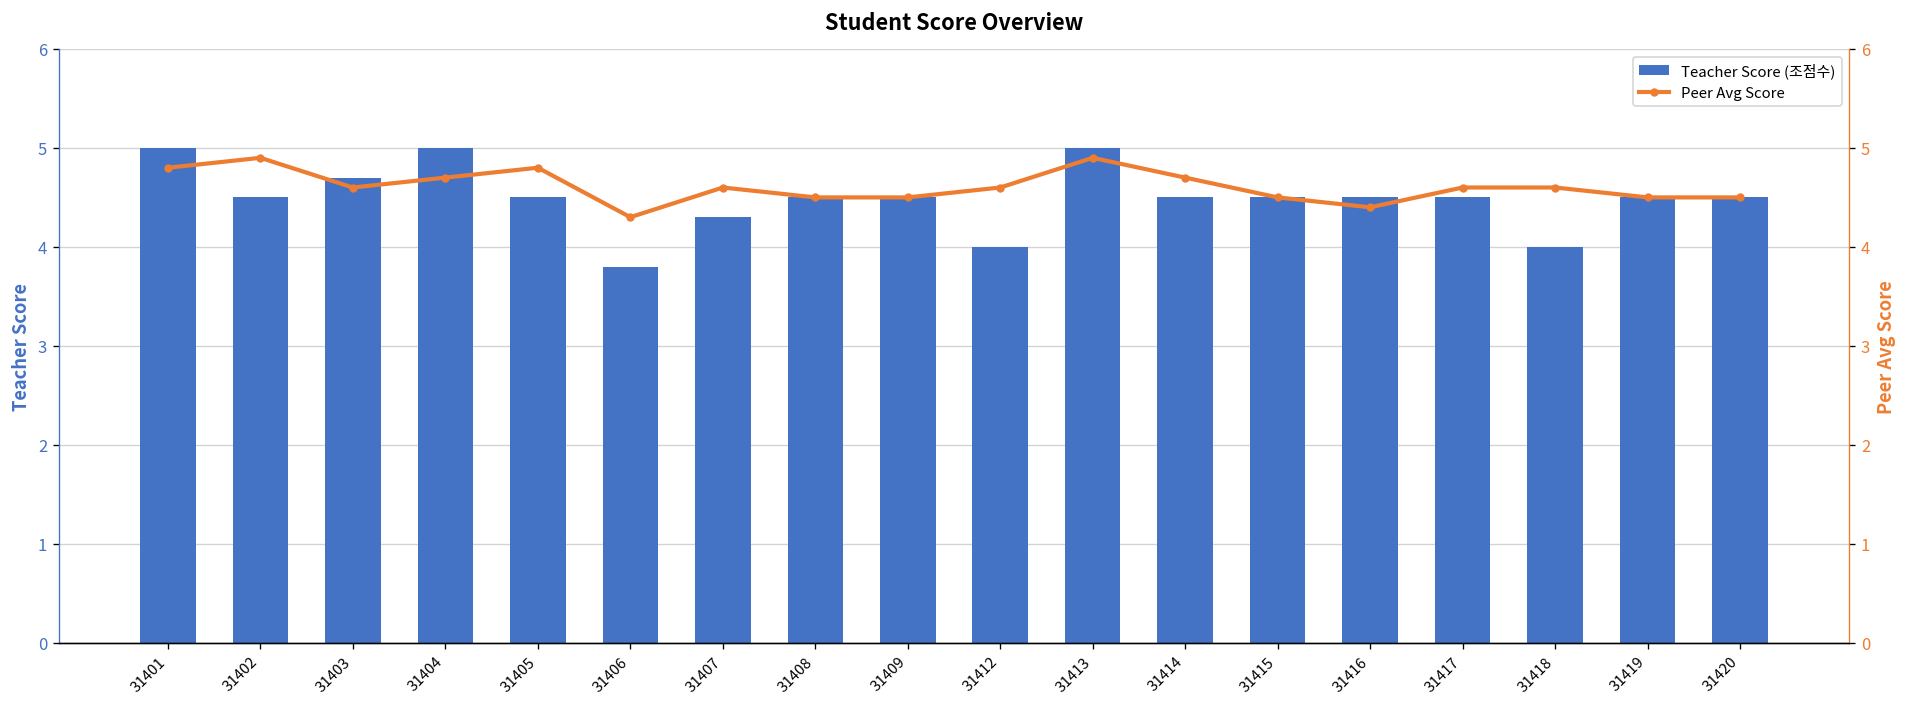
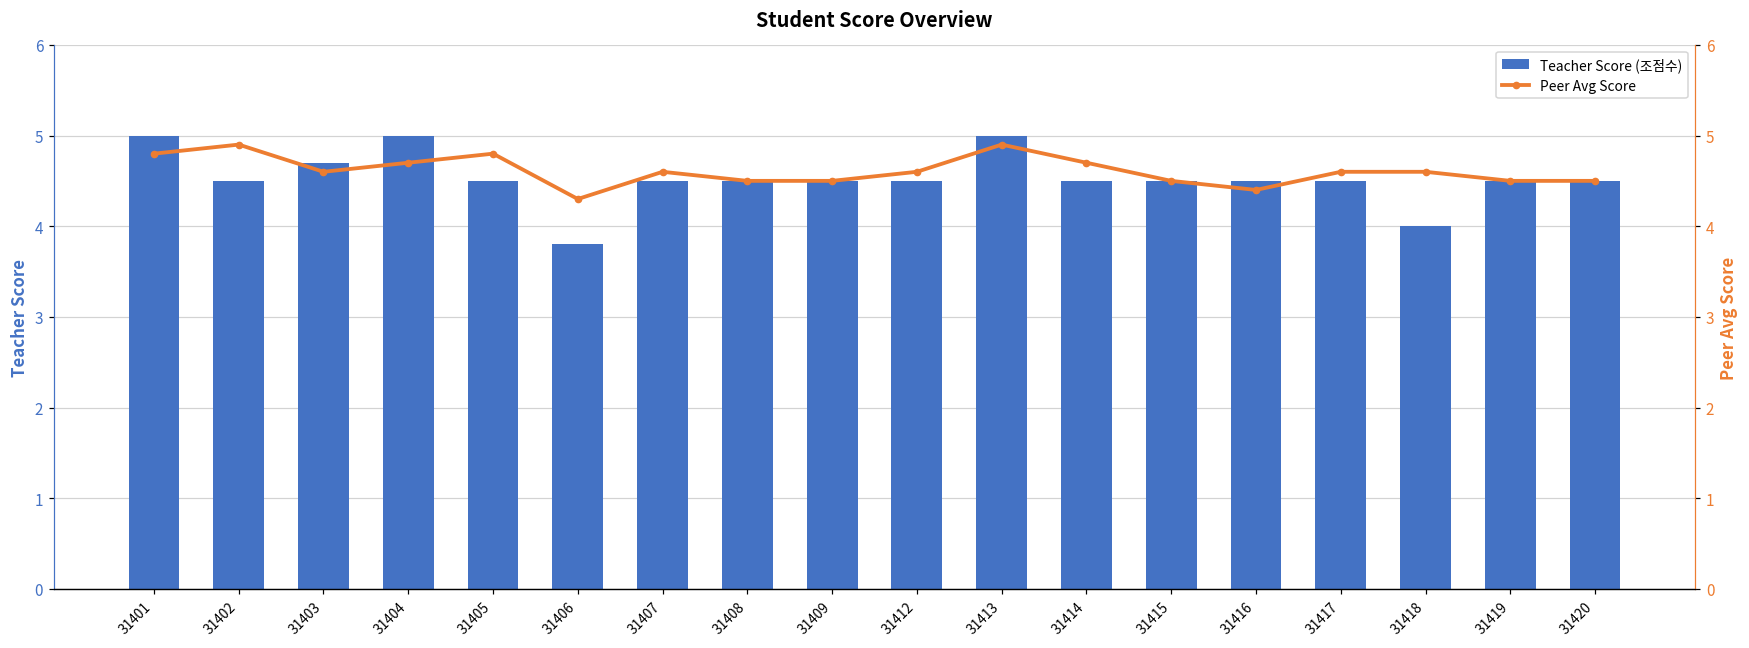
Teacher Score (조점수), 31407: 4.3 -> 4.5
Teacher Score (조점수), 31412: 4.0 -> 4.5
